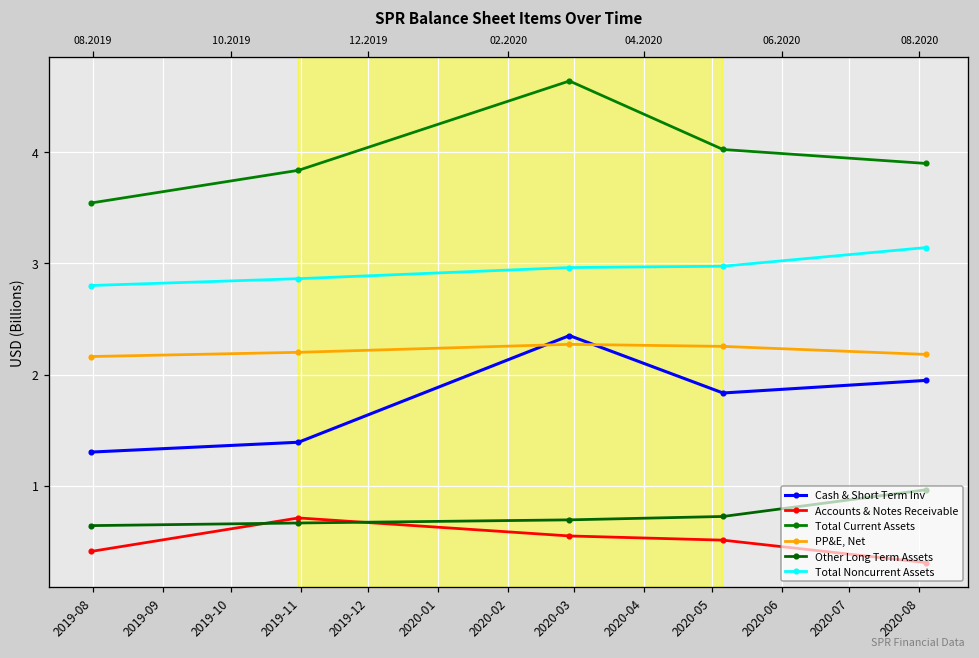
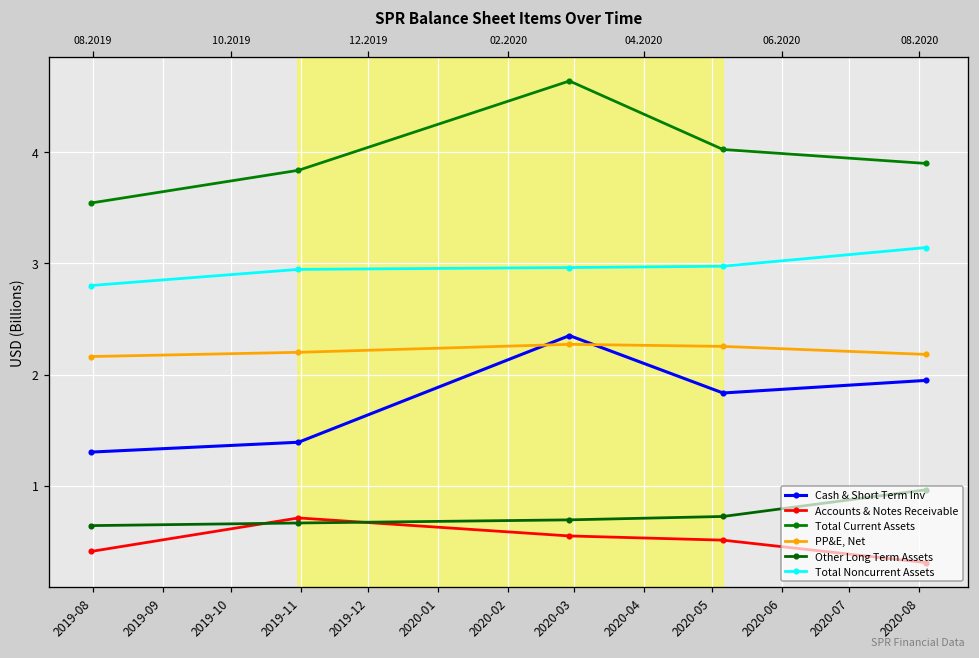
Total Noncurrent Assets, 2019-11: 2.86 -> 2.95
